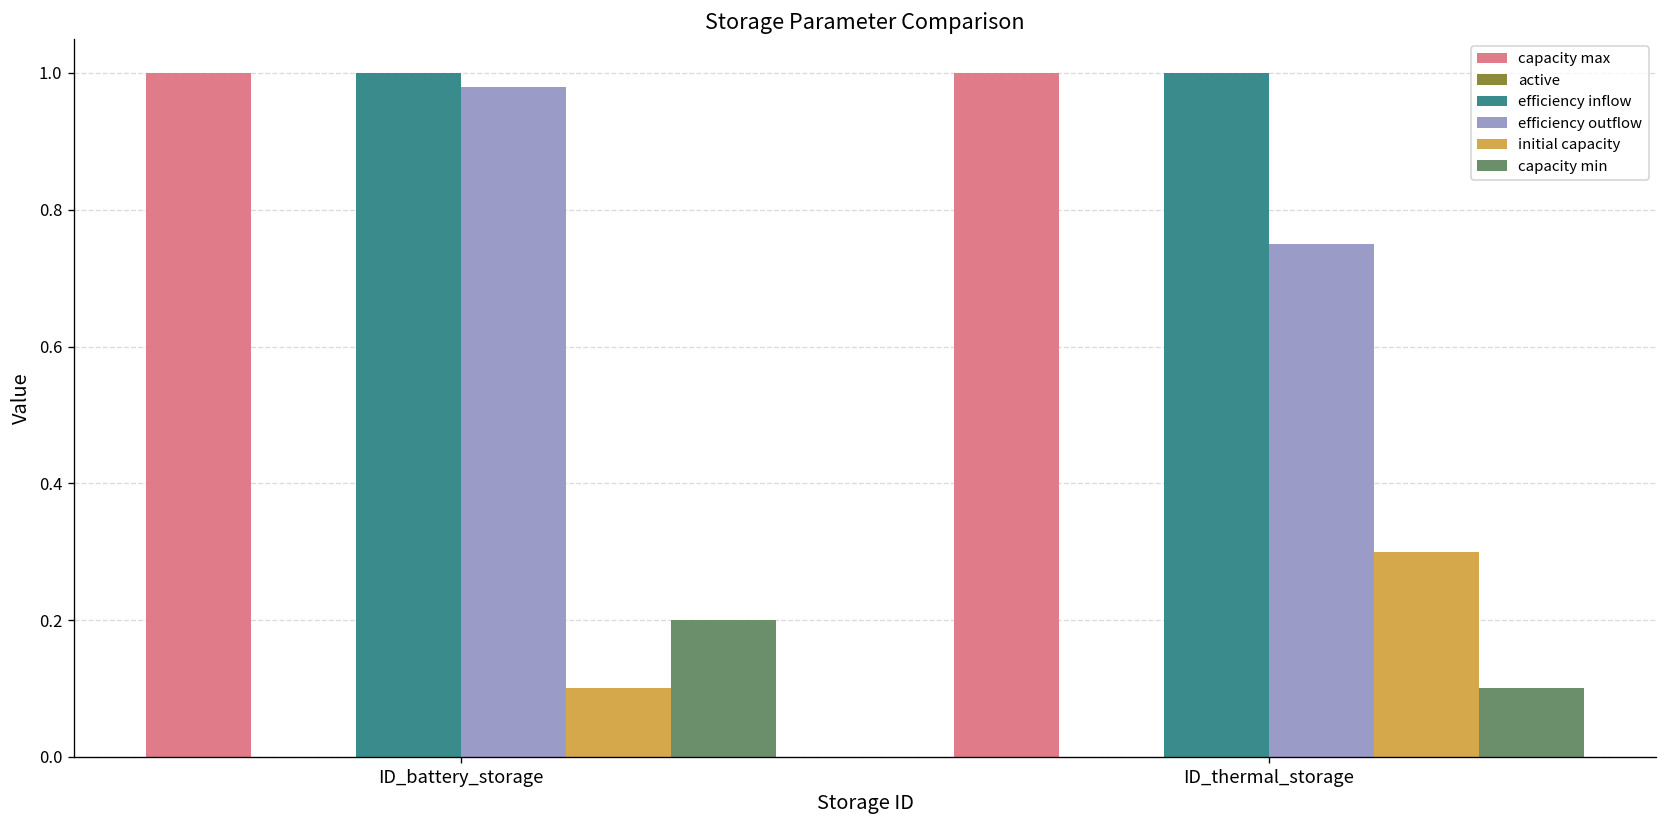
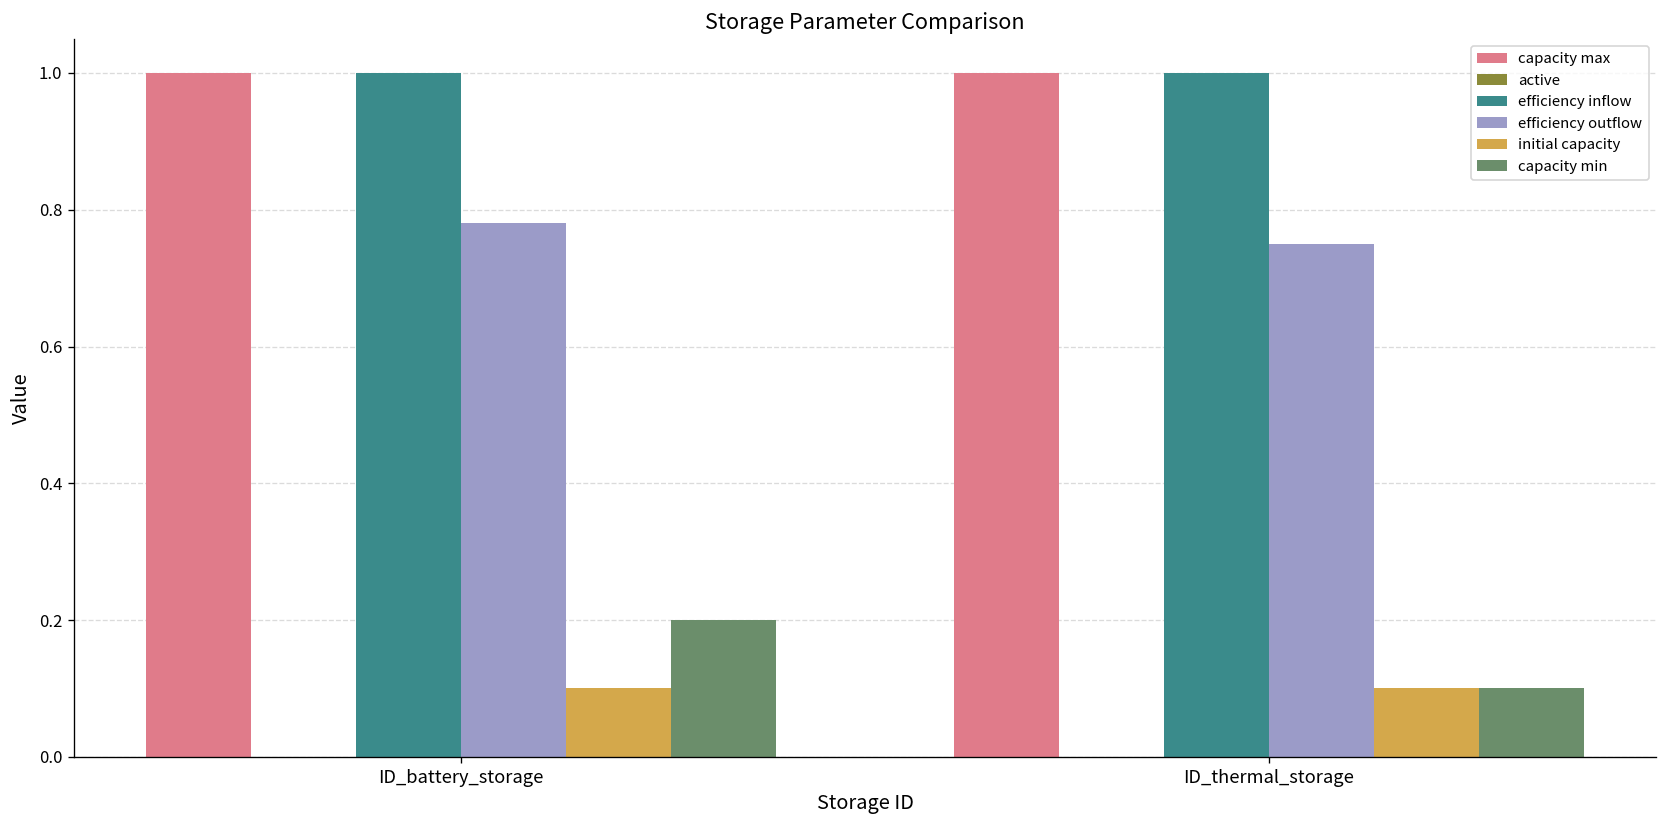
efficiency outflow, ID_battery_storage: 0.98 -> 0.78
initial capacity, ID_thermal_storage: 0.3 -> 0.1
